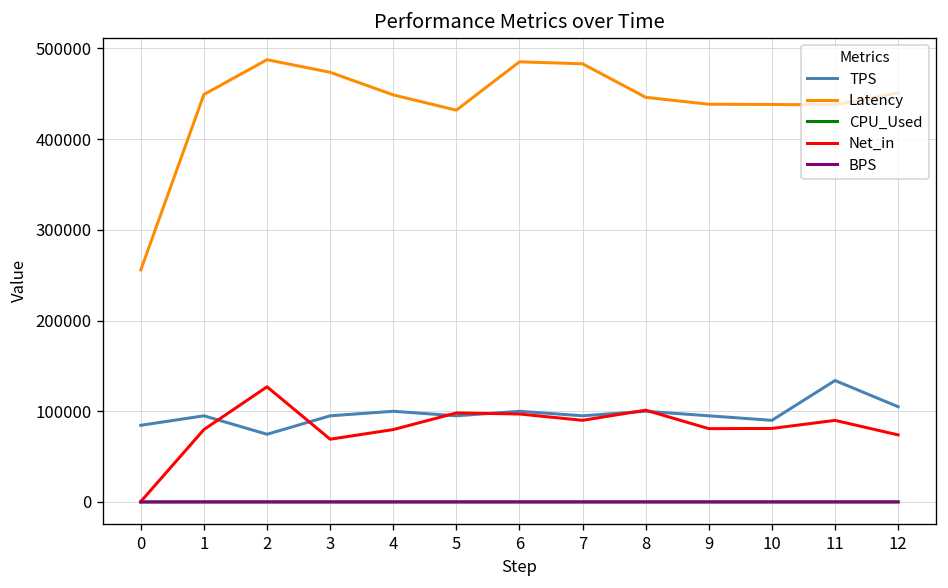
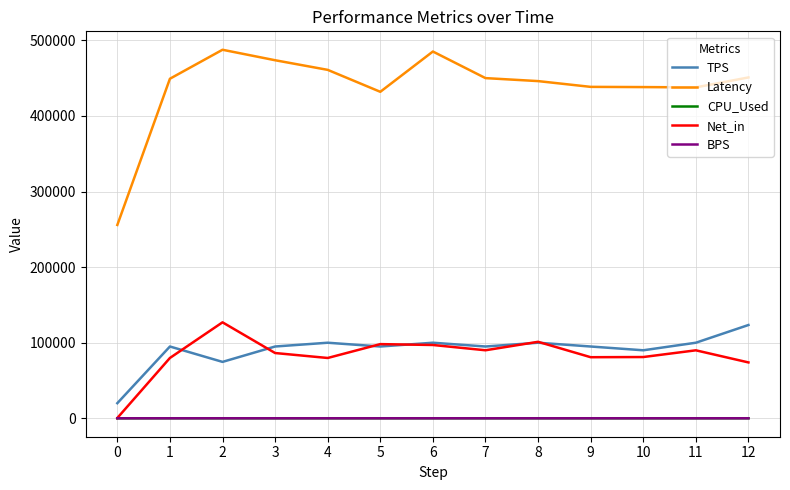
TPS, 0: 80000 -> 20000
Net_in, 3: 70000 -> 90000
Latency, 4: 450000 -> 460000
Latency, 7: 480000 -> 450000
TPS, 11: 130000 -> 100000
TPS, 12: 100000 -> 120000
